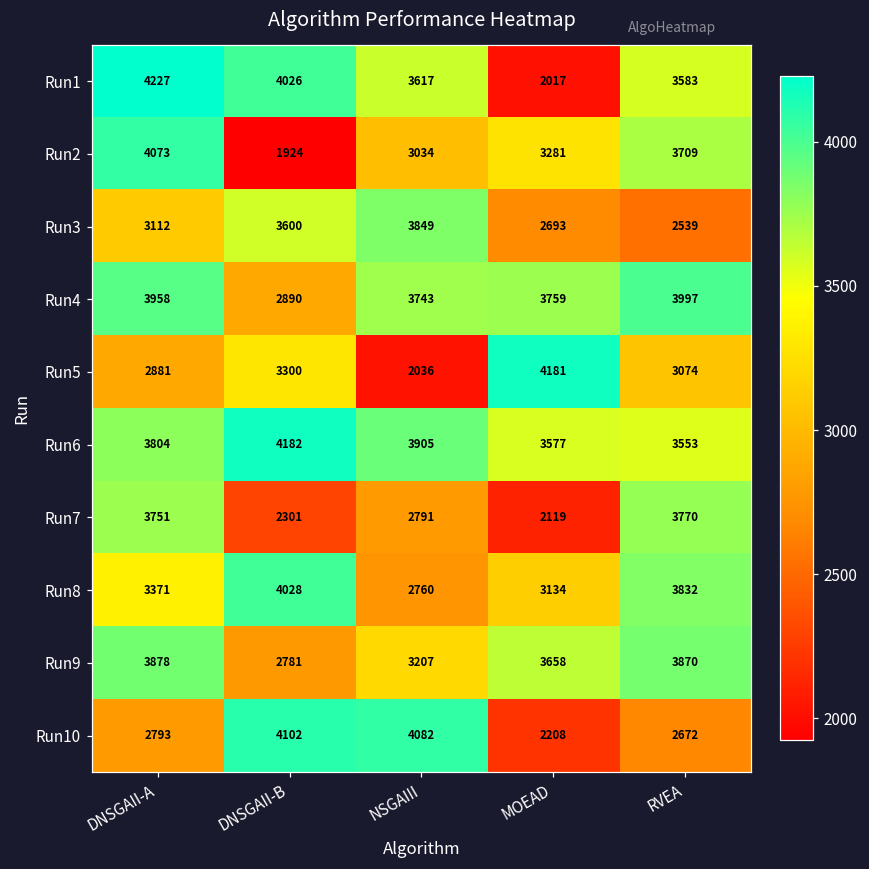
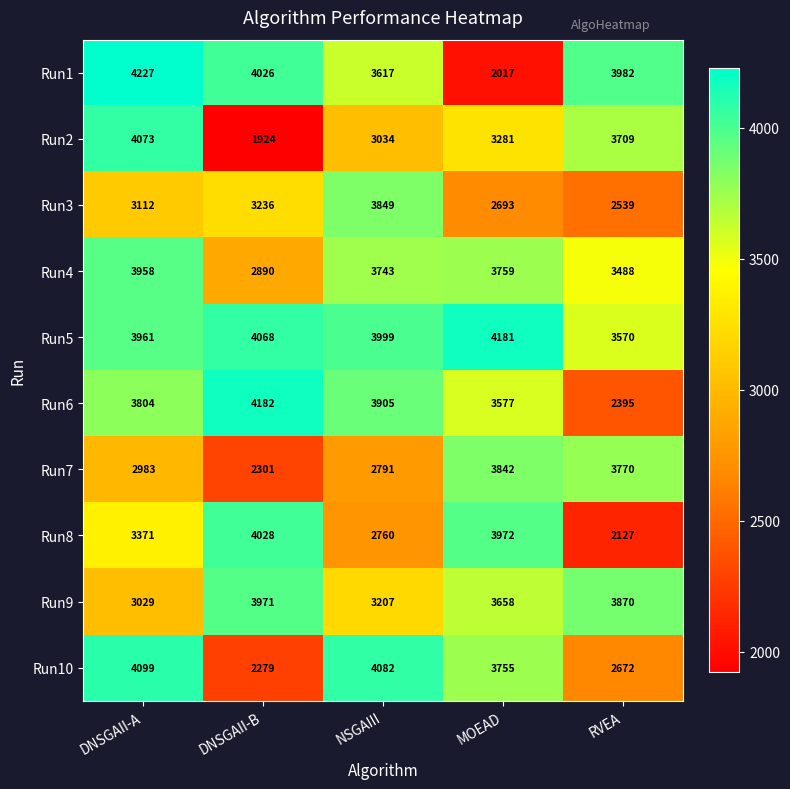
Run1, RVEA: 3583 -> 3982
Run3, DNSGAII-B: 3600 -> 3236
Run4, RVEA: 3997 -> 3488
Run5, DNSGAII-A: 2881 -> 3961
Run5, DNSGAII-B: 3300 -> 4068
Run5, NSGAIII: 2036 -> 3999
Run5, RVEA: 3074 -> 3570
Run6, RVEA: 3553 -> 2395
Run7, DNSGAII-A: 3751 -> 2983
Run7, MOEAD: 2119 -> 3842
Run8, MOEAD: 3134 -> 3972
Run8, RVEA: 3832 -> 2127
Run9, DNSGAII-A: 3878 -> 3029
Run9, DNSGAII-B: 2781 -> 3971
Run10, DNSGAII-A: 2793 -> 4099
Run10, DNSGAII-B: 4102 -> 2279
Run10, MOEAD: 2208 -> 3755
